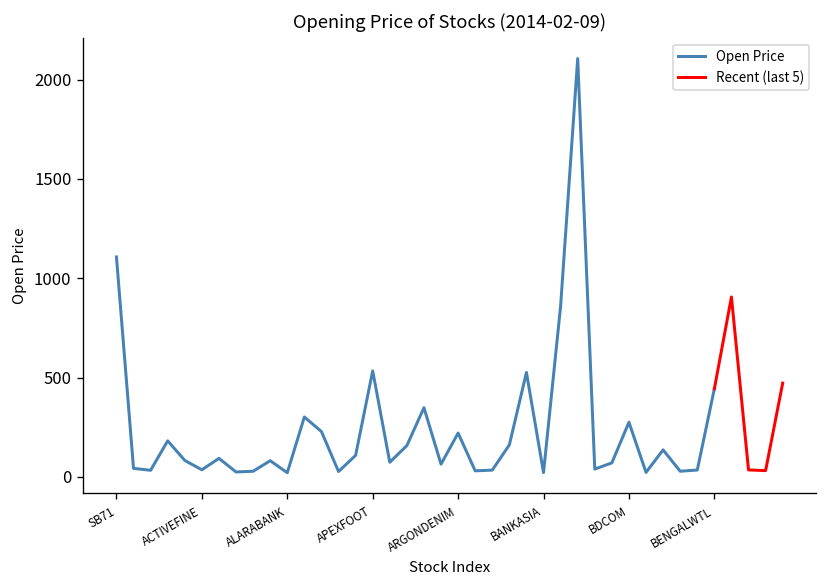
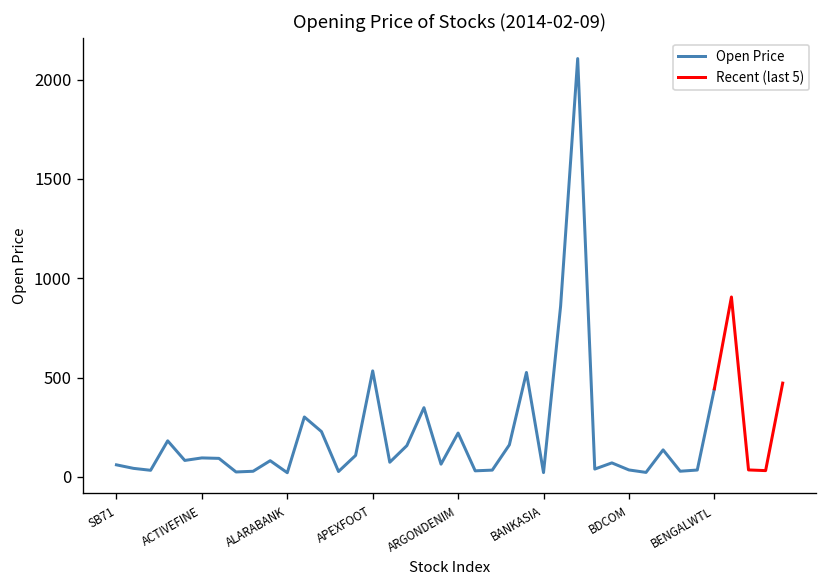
Open Price, SB71: 1110 -> 60
Open Price, ACTIVEFINE: 40 -> 100
Open Price, BDCOM: 280 -> 40
